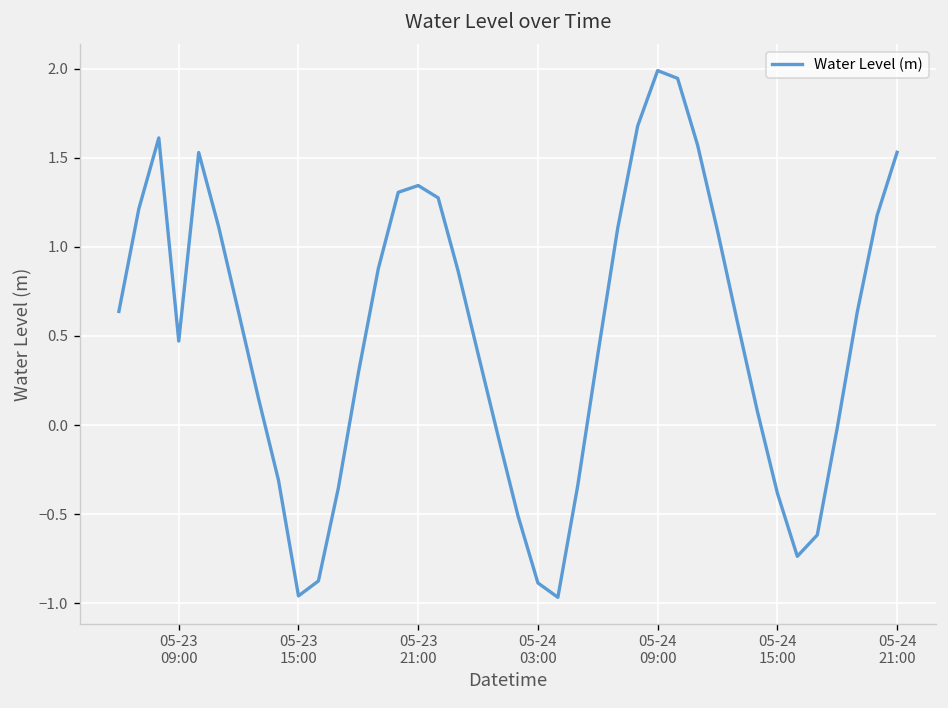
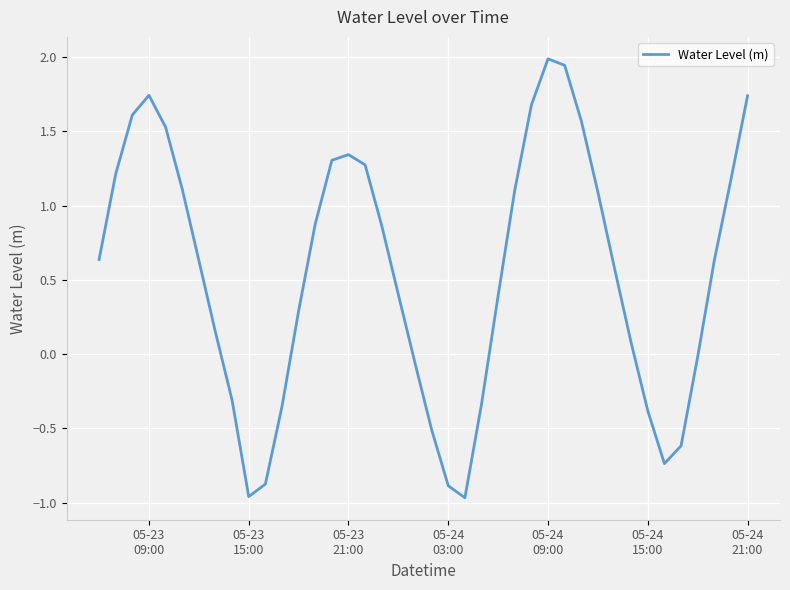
05-23 09:00: 0.47 -> 1.74
05-24 21:00: 1.53 -> 1.74
